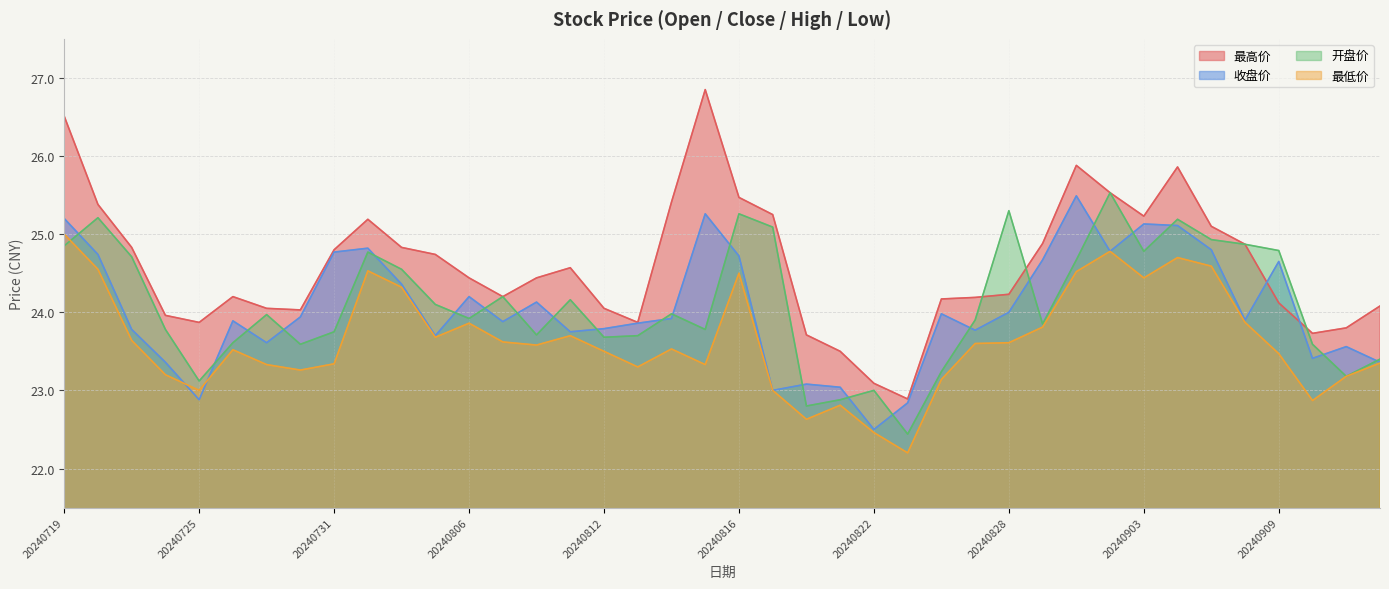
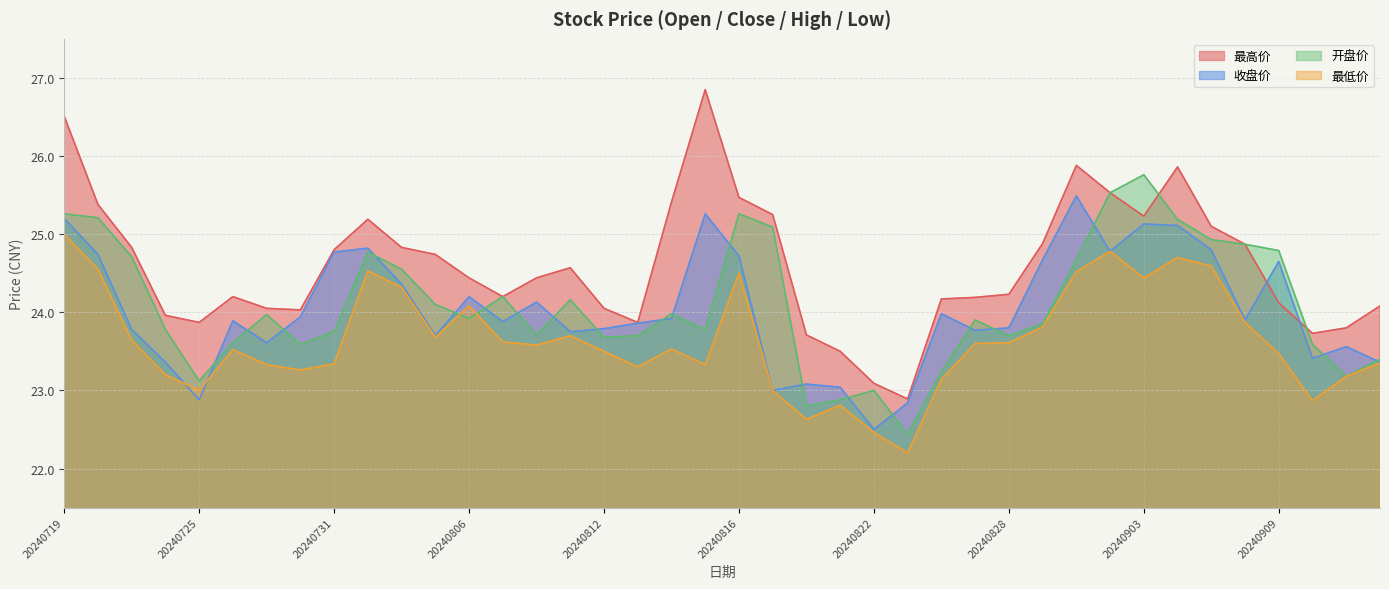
开盘价, 20240719: 24.9 -> 25.3
最低价, 20240806: 23.9 -> 24.1
收盘价, 20240828: 24.0 -> 23.8
开盘价, 20240828: 25.3 -> 23.7
开盘价, 20240903: 24.8 -> 25.8
